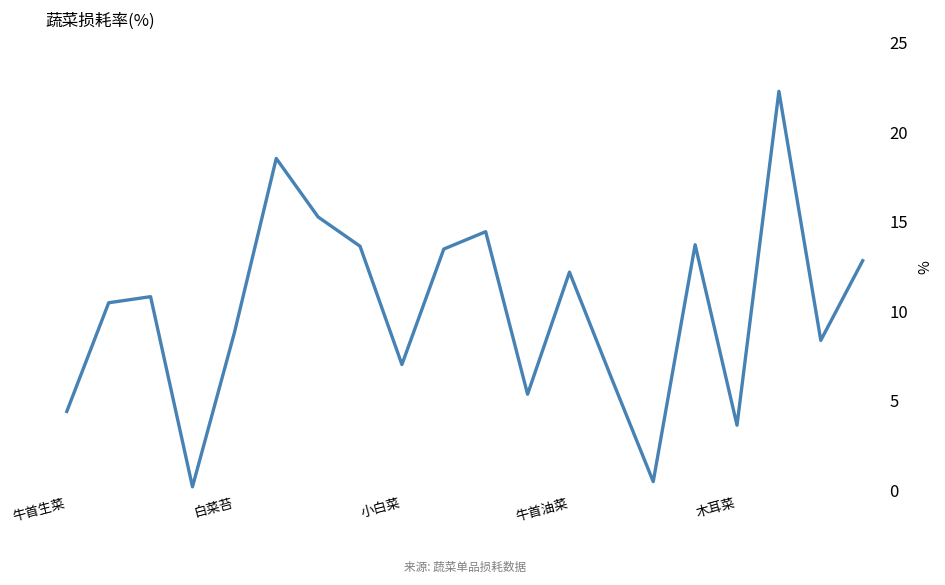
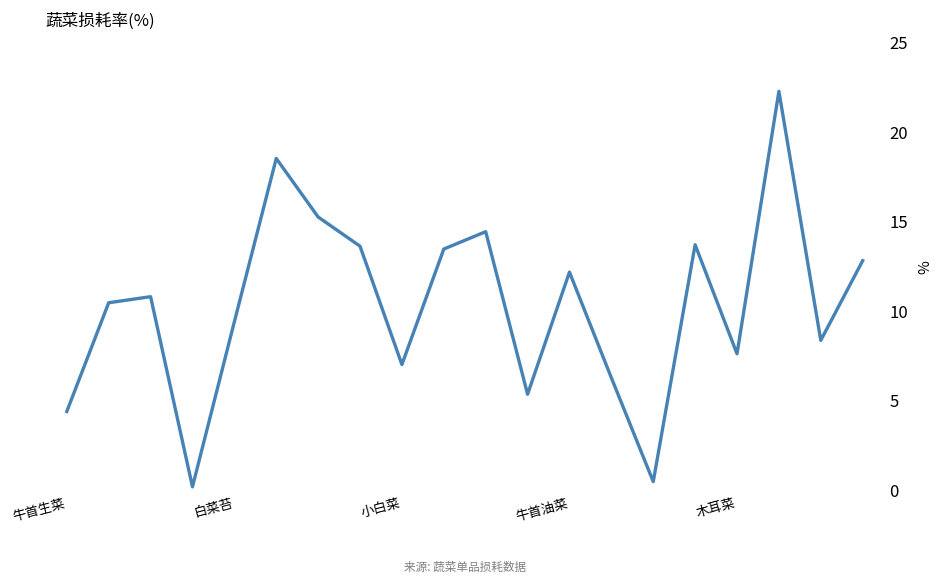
白菜苔: 8.8 -> 9.4
木耳菜: 3.6 -> 7.6
